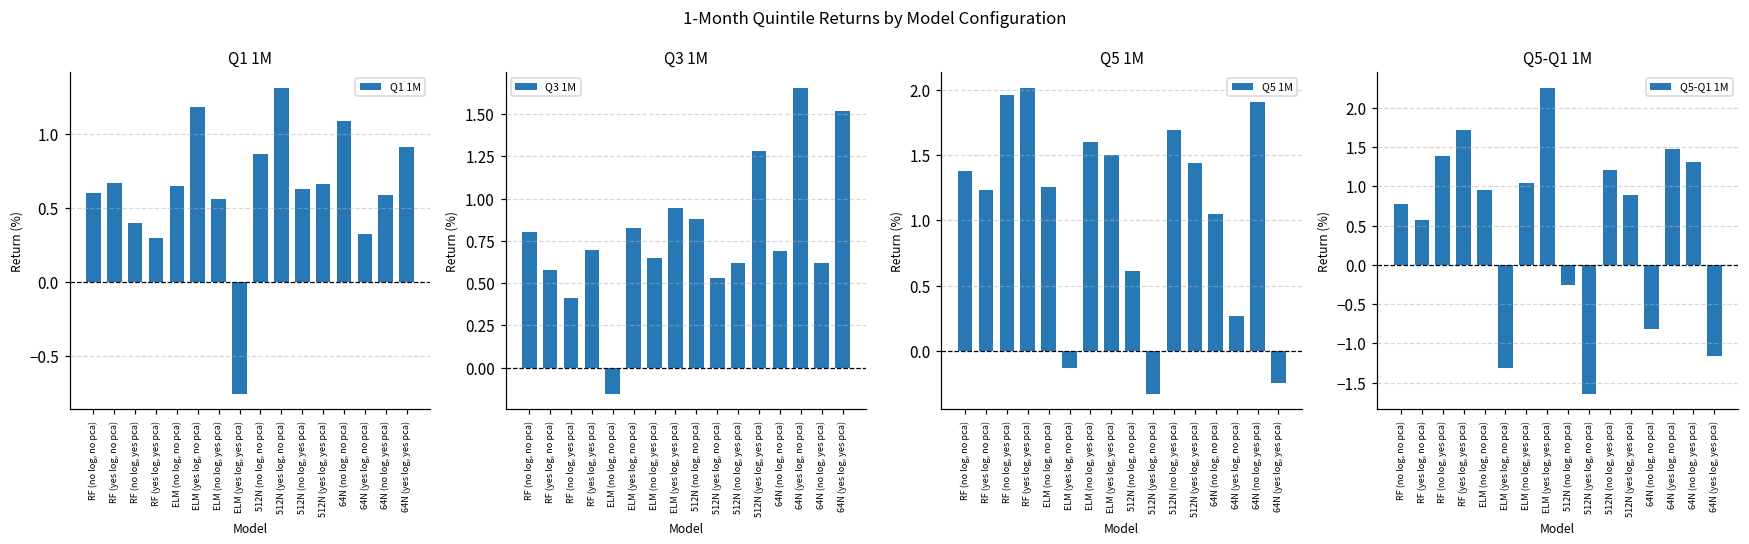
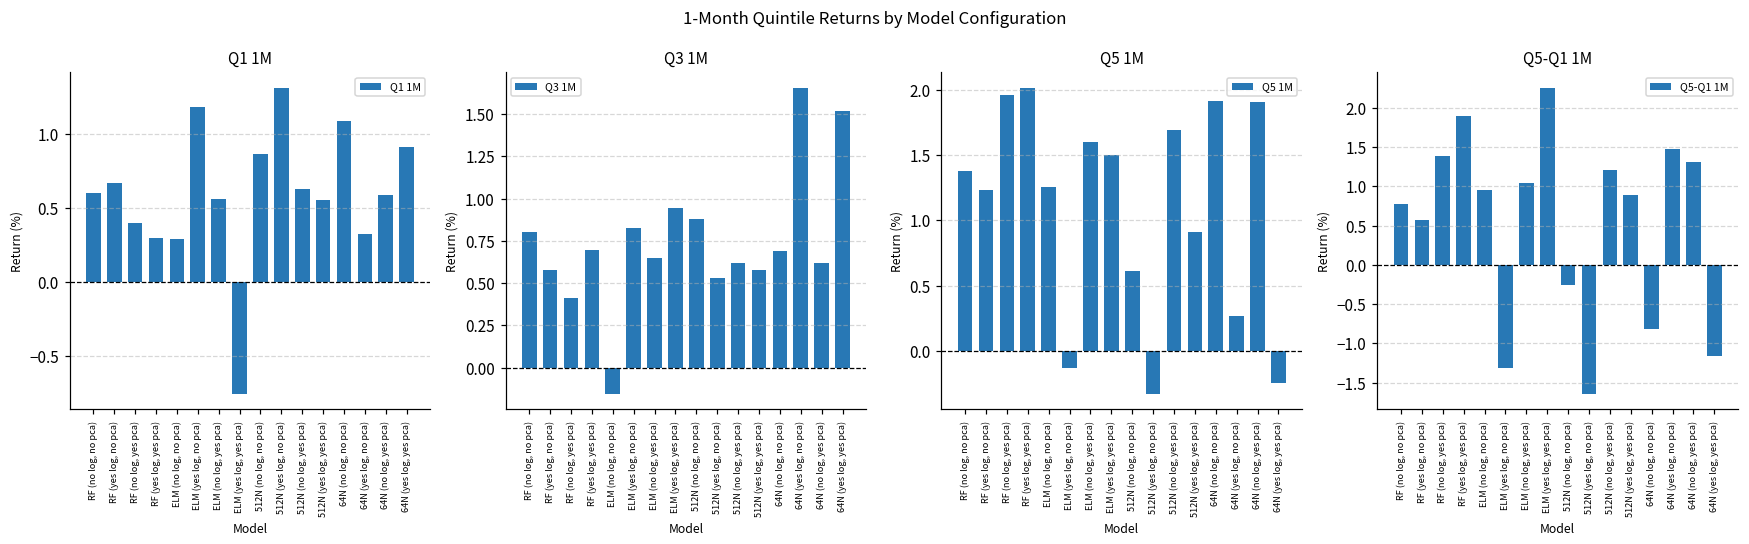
Q1 1M, ELM (no log, no pca): 0.65 -> 0.30
Q1 1M, 512N (yes log, yes pca): 0.67 -> 0.56
Q3 1M, 512N (yes log, yes pca): 1.28 -> 0.57
Q5 1M, 512N (yes log, yes pca): 1.44 -> 0.91
Q5 1M, 64N (no log, no pca): 1.05 -> 1.91
Q5-Q1 1M, RF (yes log, yes pca): 1.7 -> 1.9
